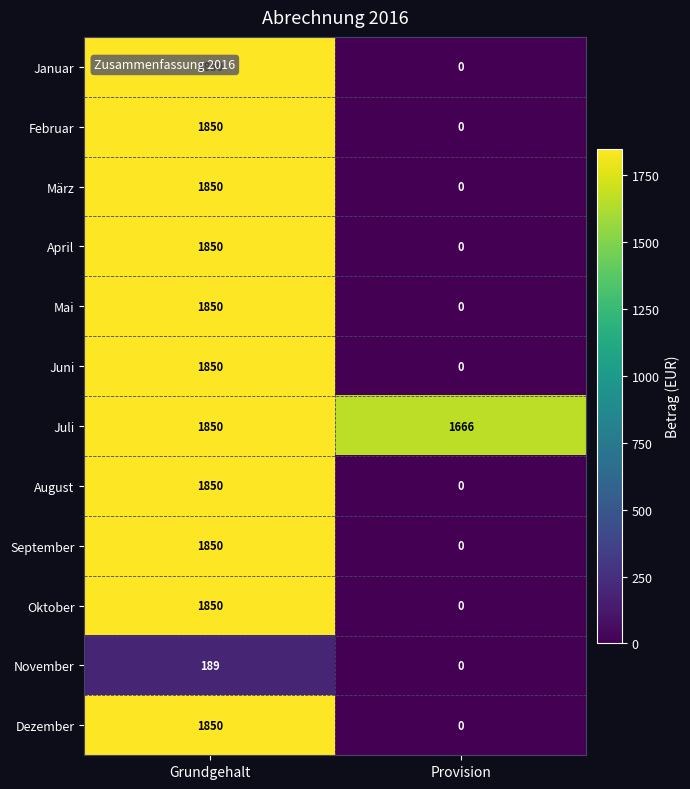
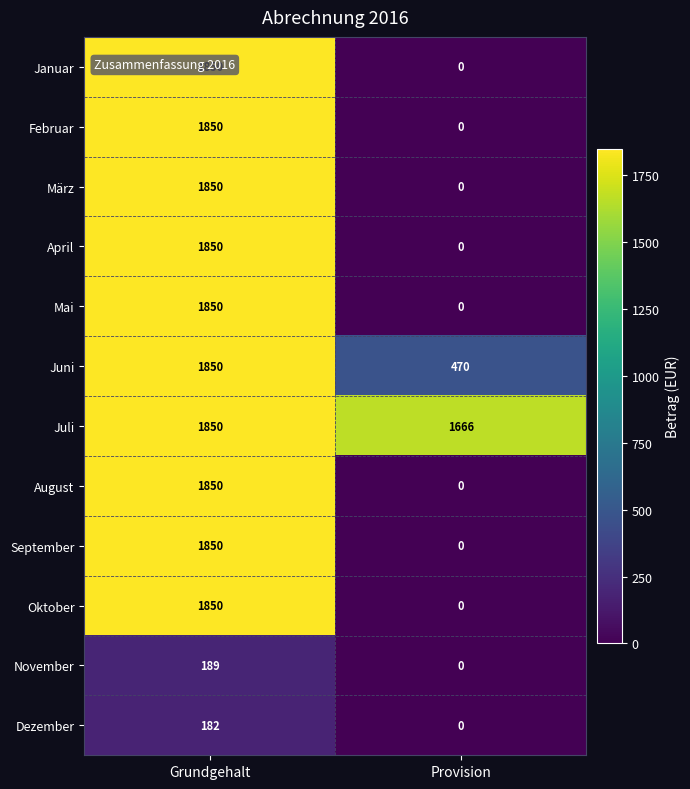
Juni, Provision: 0 -> 470
Dezember, Grundgehalt: 1850 -> 182
